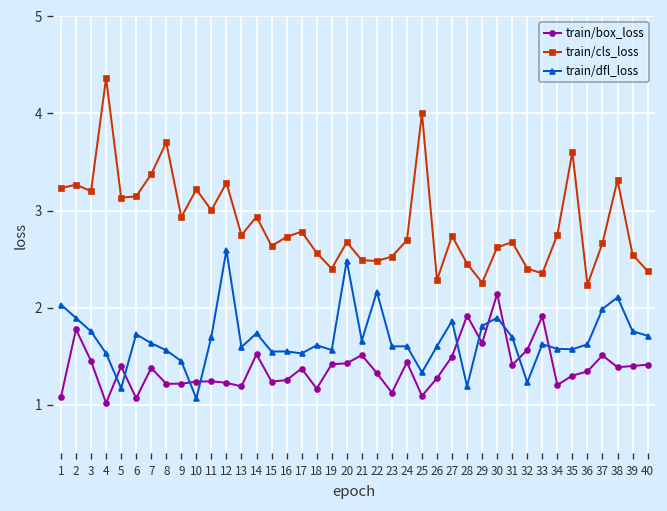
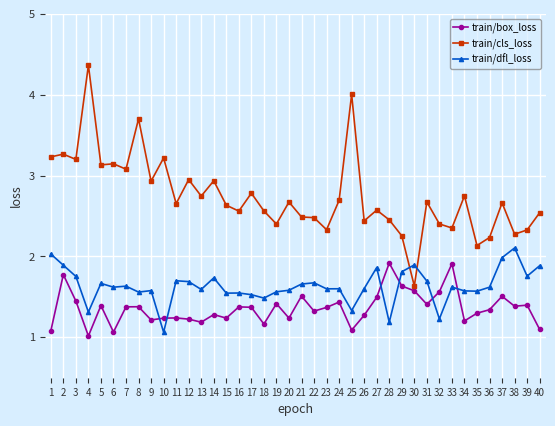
train/dfl_loss, 4: 1.5 -> 1.3
train/dfl_loss, 5: 1.2 -> 1.7
train/dfl_loss, 6: 1.7 -> 1.6
train/cls_loss, 7: 3.4 -> 3.1
train/box_loss, 8: 1.2 -> 1.4
train/dfl_loss, 9: 1.4 -> 1.6
train/cls_loss, 11: 3.0 -> 2.7
train/cls_loss, 12: 3.3 -> 3.0
train/dfl_loss, 12: 2.6 -> 1.7
train/box_loss, 14: 1.5 -> 1.3
train/box_loss, 16: 1.3 -> 1.4
train/cls_loss, 16: 2.7 -> 2.6
train/dfl_loss, 18: 1.6 -> 1.5
train/box_loss, 20: 1.4 -> 1.2
train/dfl_loss, 20: 2.5 -> 1.6
train/dfl_loss, 22: 2.2 -> 1.7
train/box_loss, 23: 1.1 -> 1.4
train/cls_loss, 23: 2.5 -> 2.3
train/cls_loss, 26: 2.3 -> 2.4
train/cls_loss, 27: 2.7 -> 2.6
train/box_loss, 30: 2.1 -> 1.6
train/cls_loss, 30: 2.6 -> 1.6
train/cls_loss, 35: 3.6 -> 2.1
train/cls_loss, 38: 3.3 -> 2.3
train/cls_loss, 39: 2.5 -> 2.3
train/box_loss, 40: 1.4 -> 1.1
train/cls_loss, 40: 2.4 -> 2.5
train/dfl_loss, 40: 1.7 -> 1.9
